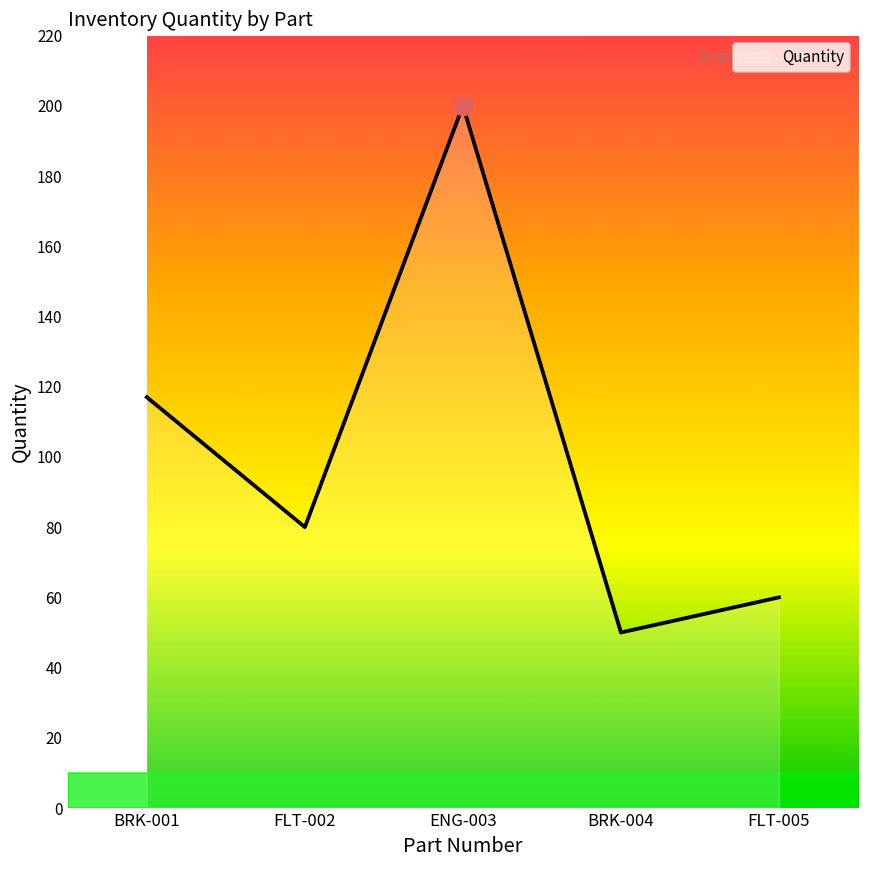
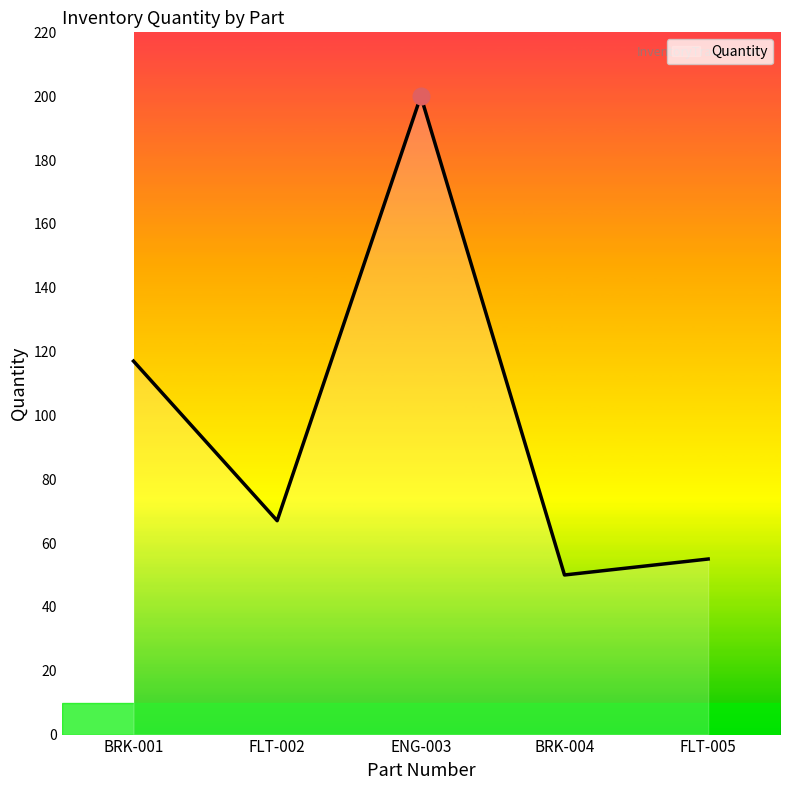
Quantity, FLT-002: 80 -> 67
Quantity, FLT-005: 60 -> 55
